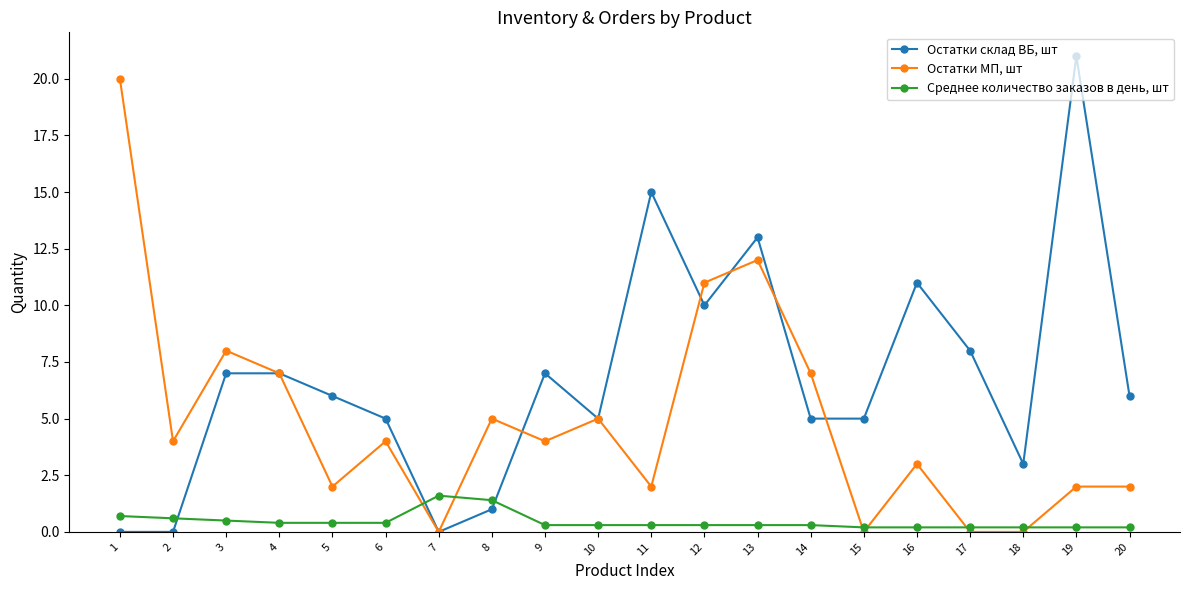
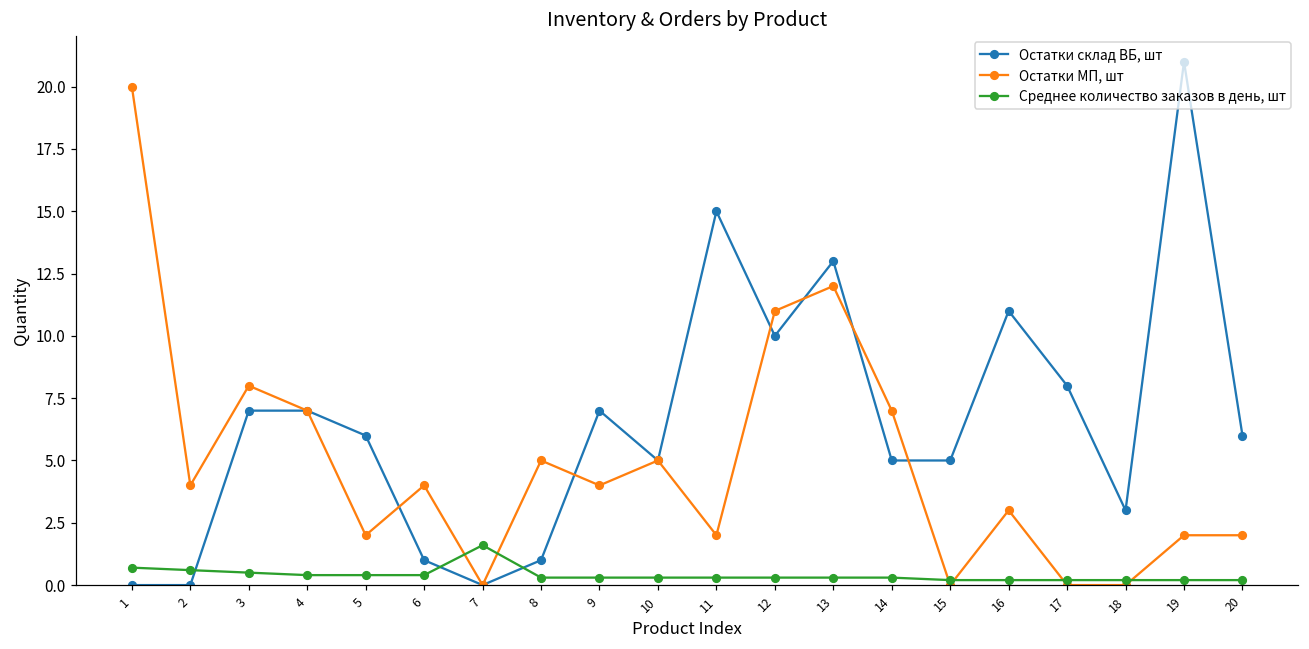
Остатки склад ВБ, шт, 6: 5 -> 1
Среднее количество заказов в день, шт, 8: 1.4 -> 0.3
